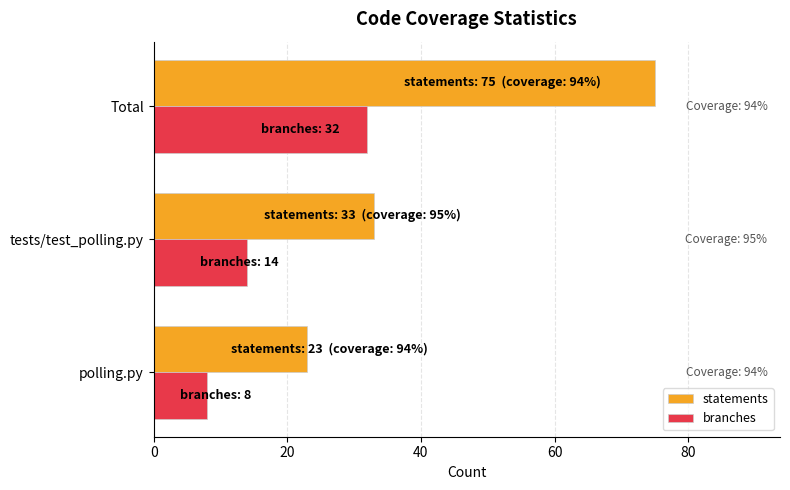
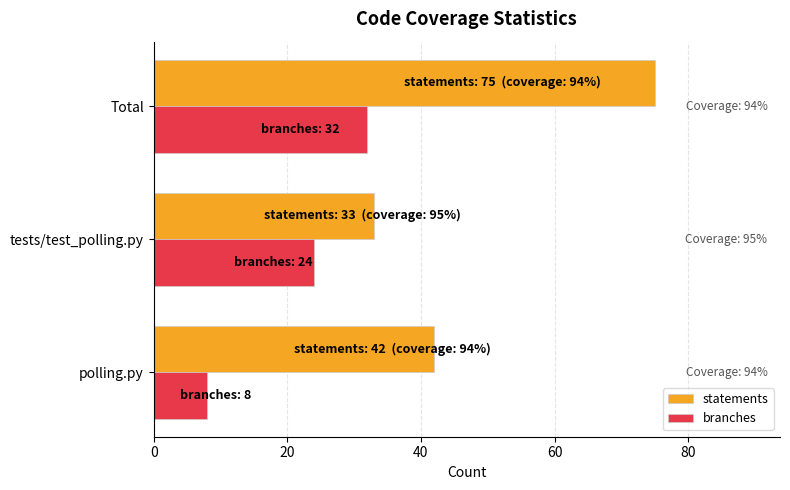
branches, tests/test_polling.py: 14 -> 24
statements, polling.py: 23 -> 42
